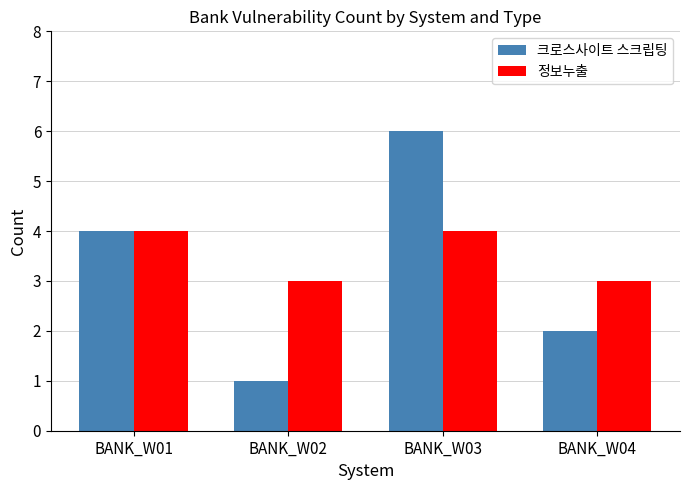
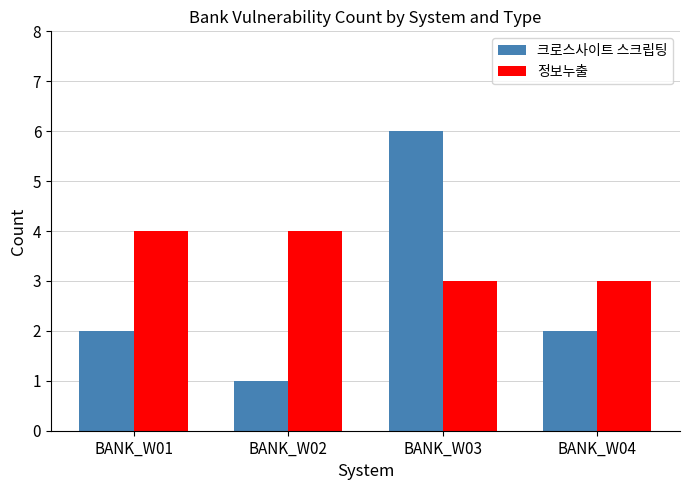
크로스사이트 스크립팅, BANK_W01: 4 -> 2
정보누출, BANK_W02: 3 -> 4
정보누출, BANK_W03: 4 -> 3
